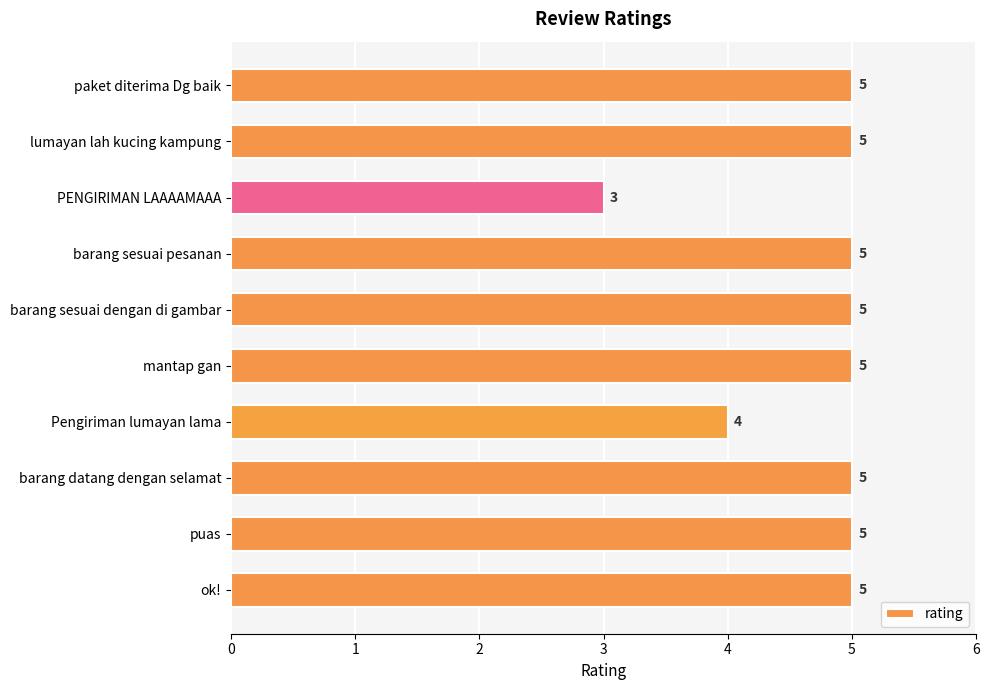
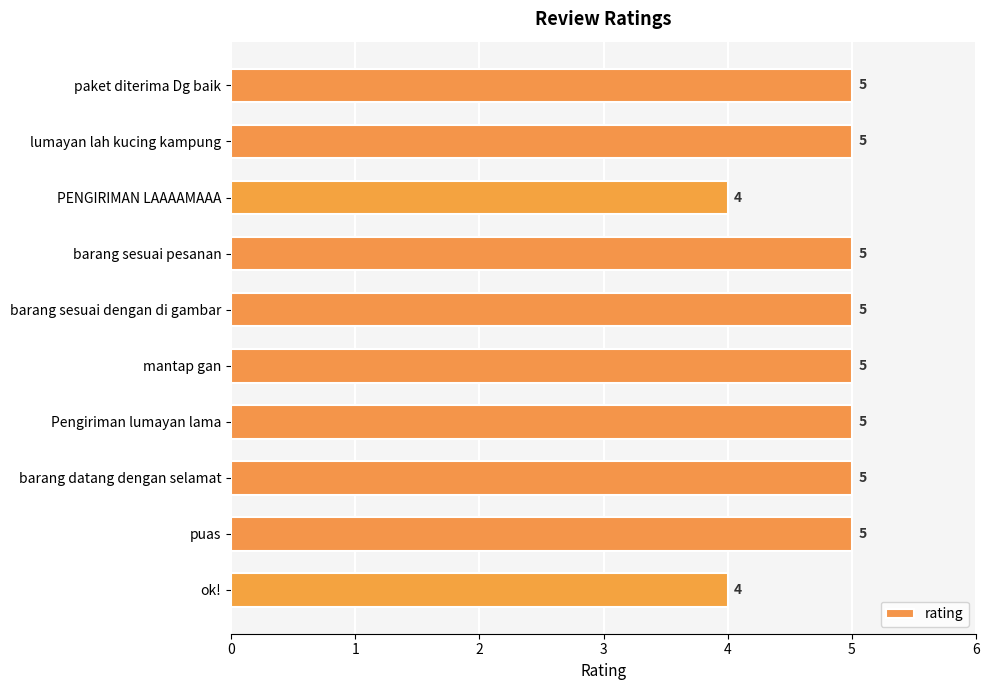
PENGIRIMAN LAAAAMAAA: 3 -> 4
Pengiriman lumayan lama: 4 -> 5
ok!: 5 -> 4
